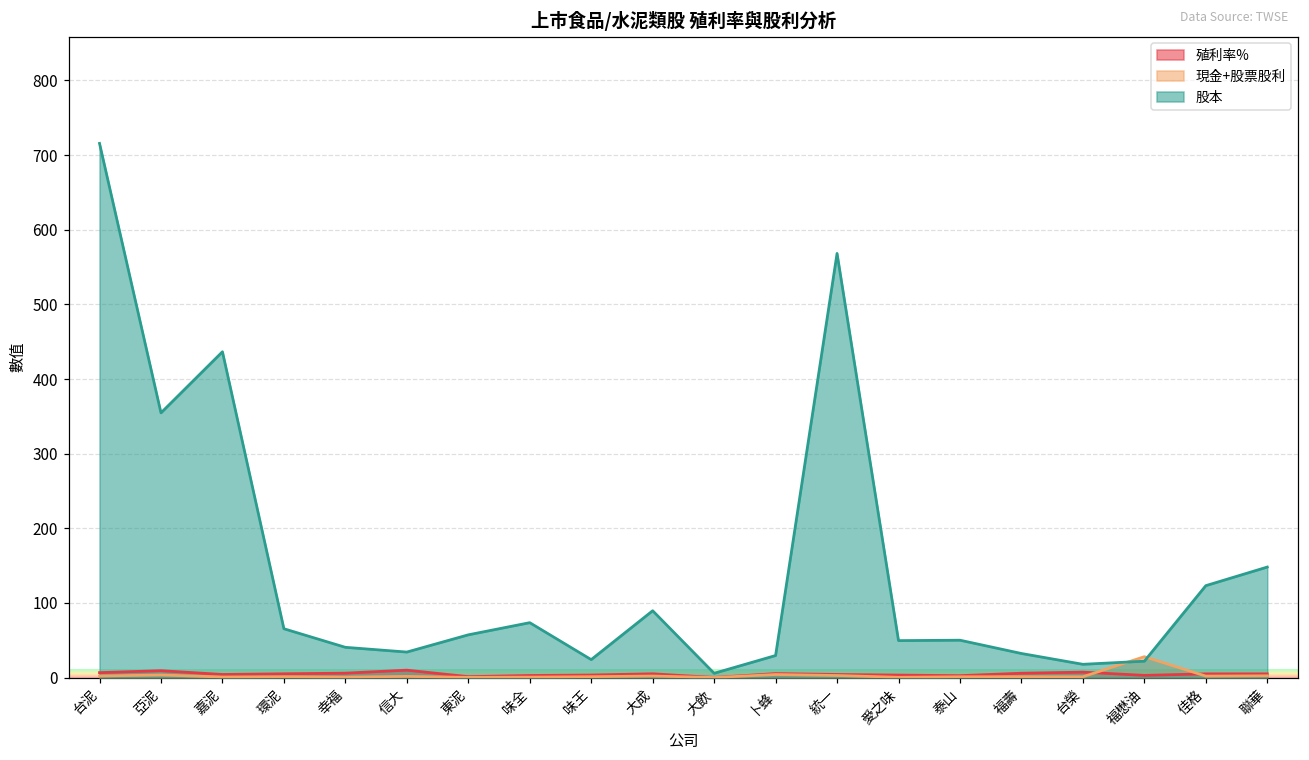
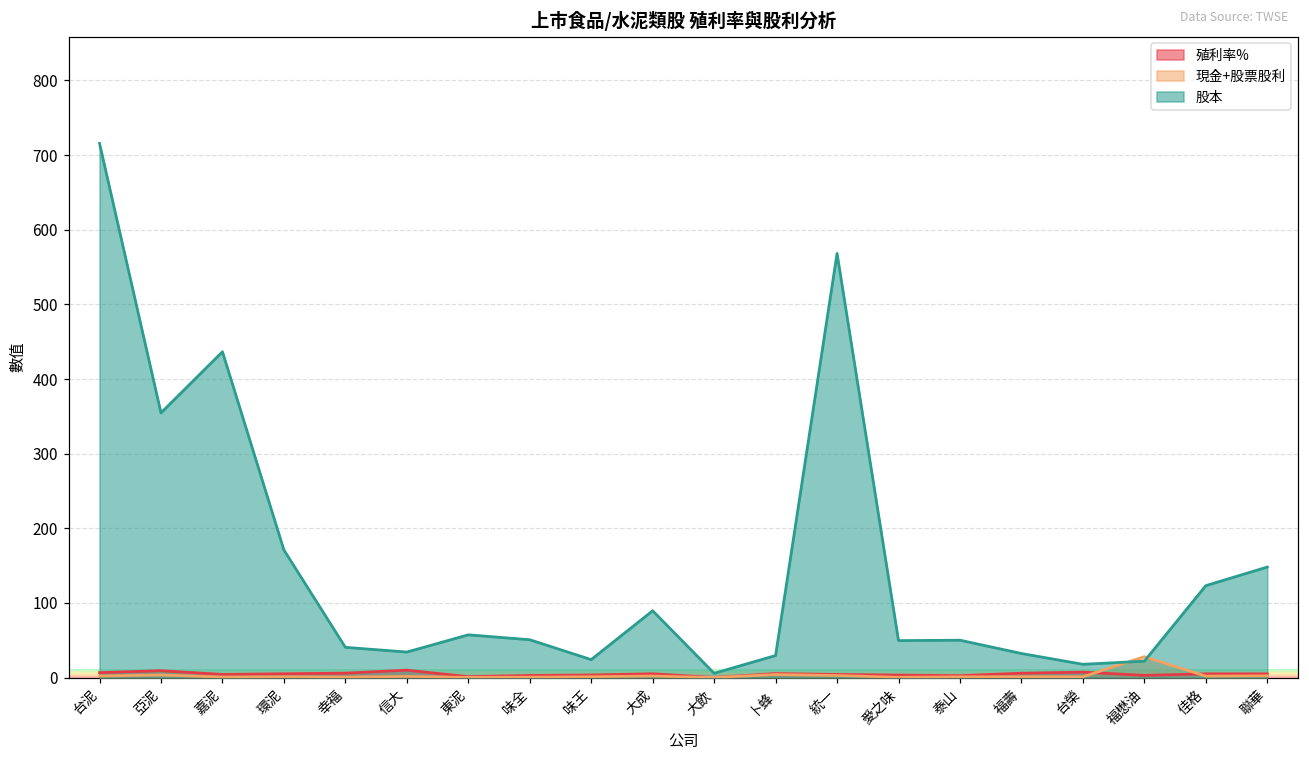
股本, 環泥: 70 -> 170
股本, 味全: 70 -> 50
